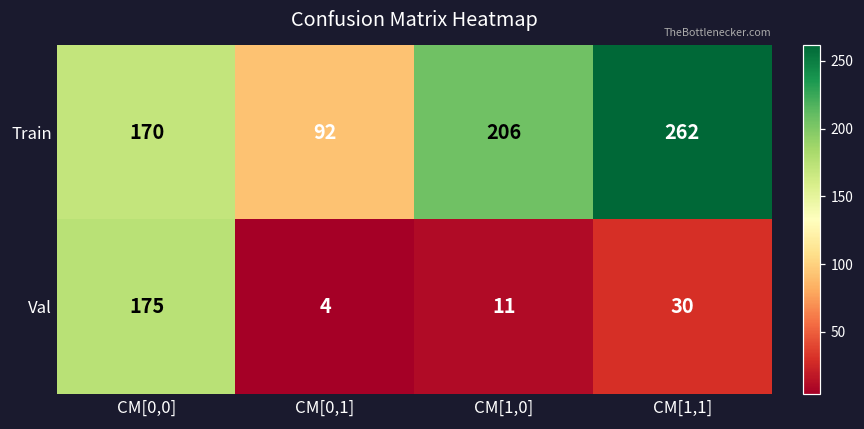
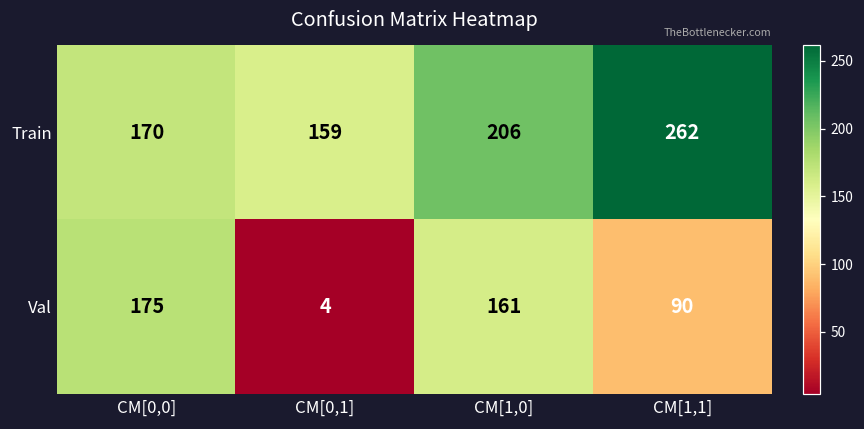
Train, CM[0,1]: 92 -> 159
Val, CM[1,0]: 11 -> 161
Val, CM[1,1]: 30 -> 90
